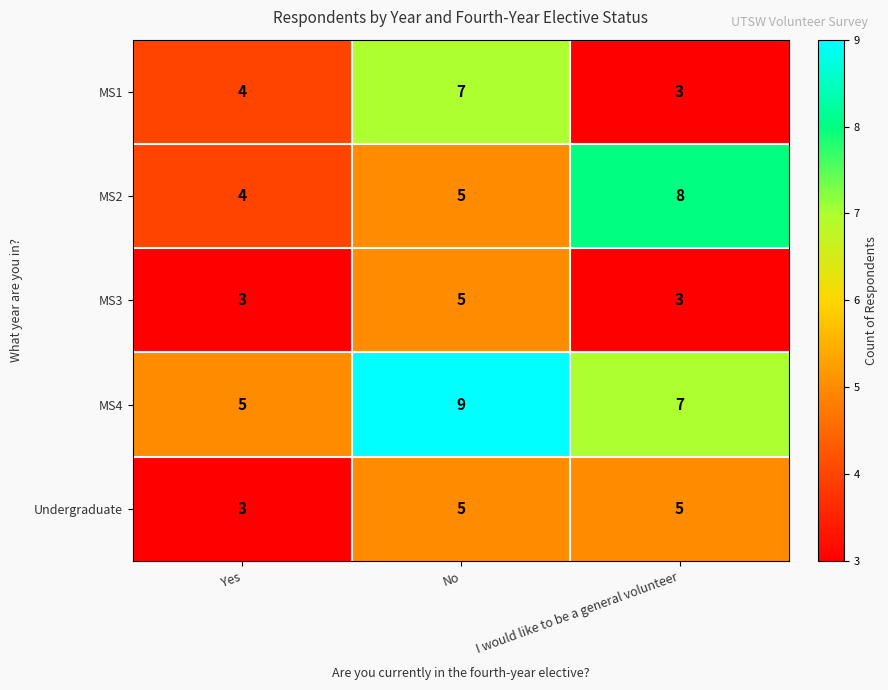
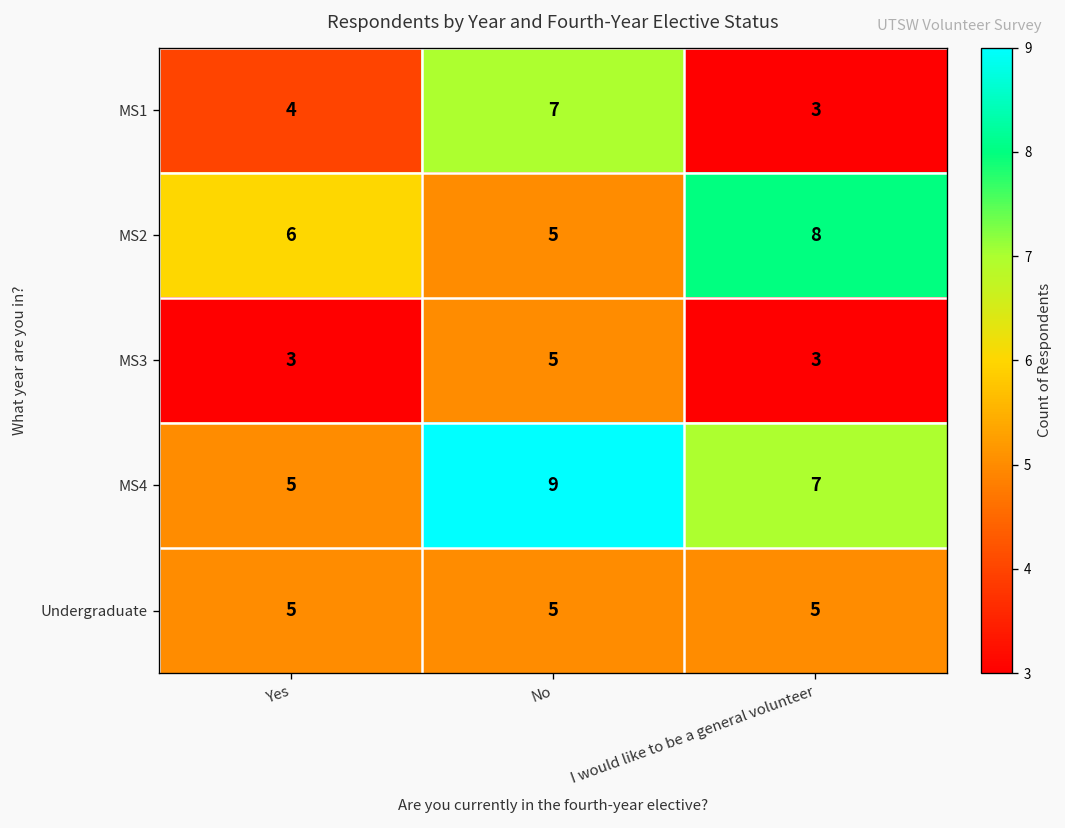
MS2, Yes: 4 -> 6
Undergraduate, Yes: 3 -> 5
